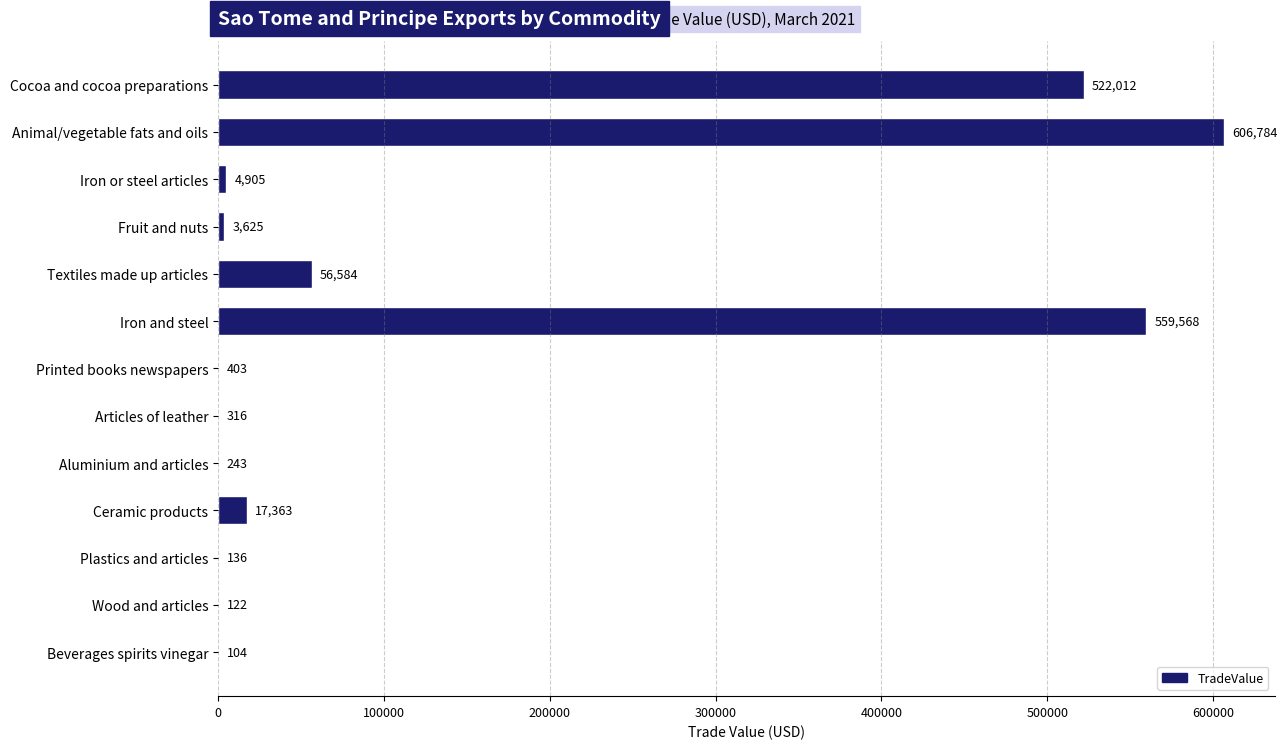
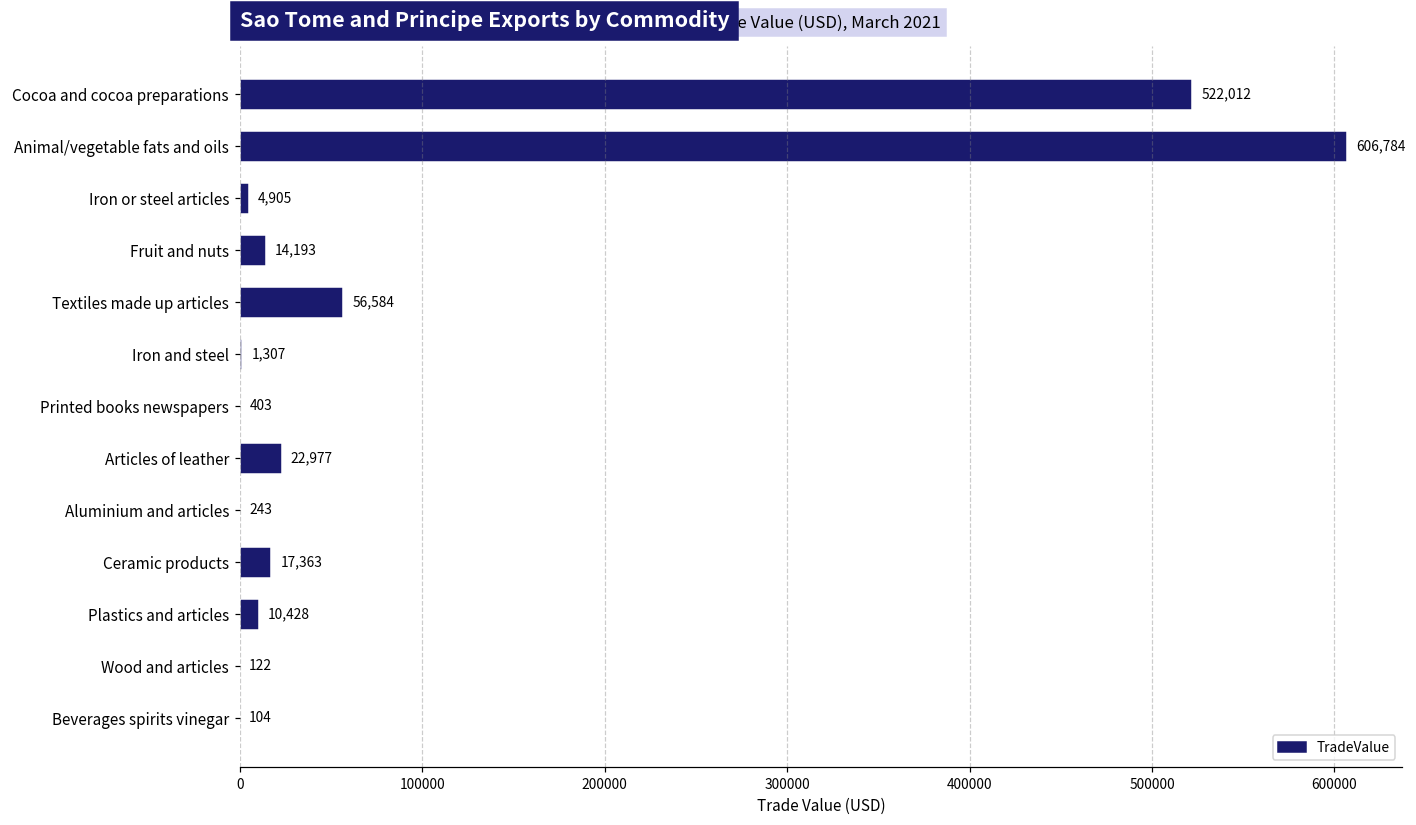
Fruit and nuts: 3,625 -> 14,193
Iron and steel: 559,568 -> 1,307
Articles of leather: 316 -> 22,977
Plastics and articles: 136 -> 10,428
